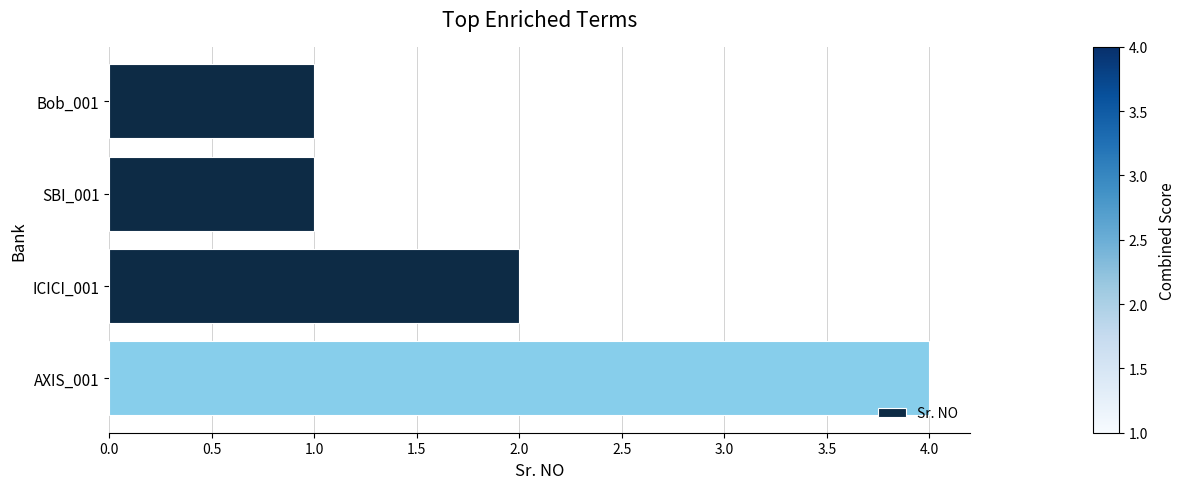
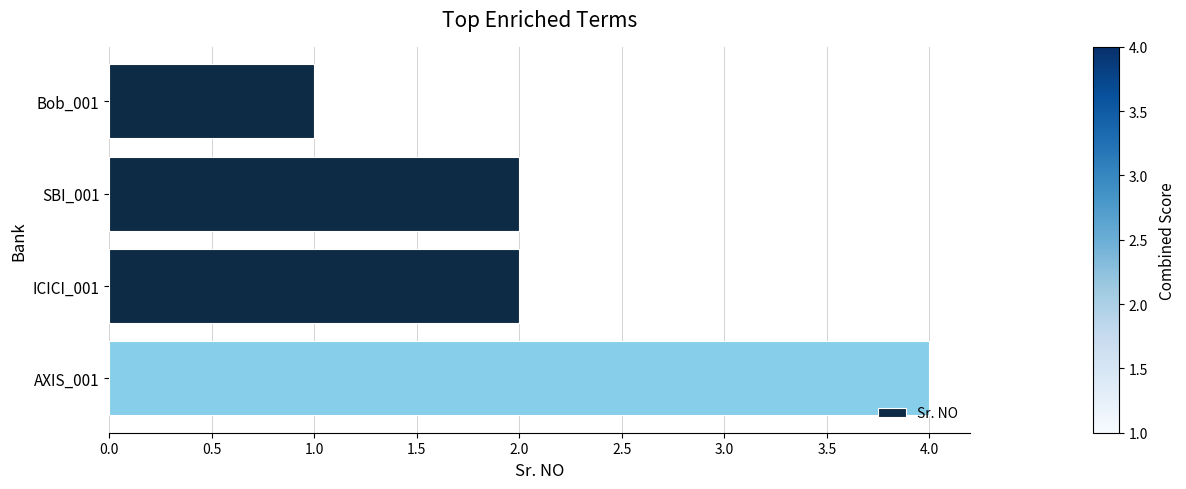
SBI_001: 1 -> 2
